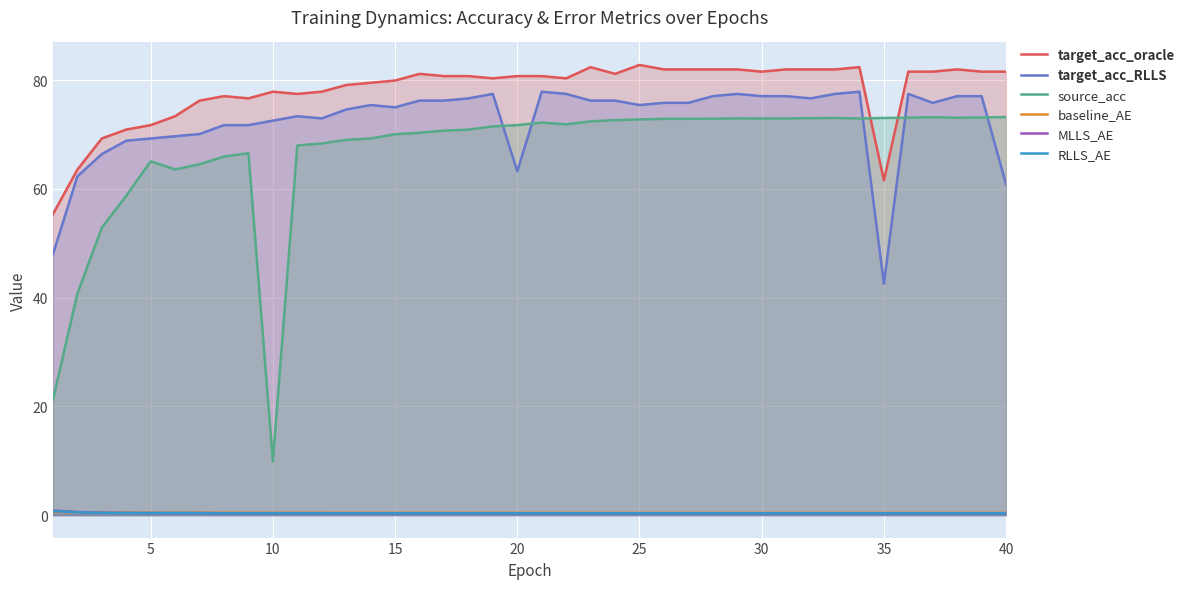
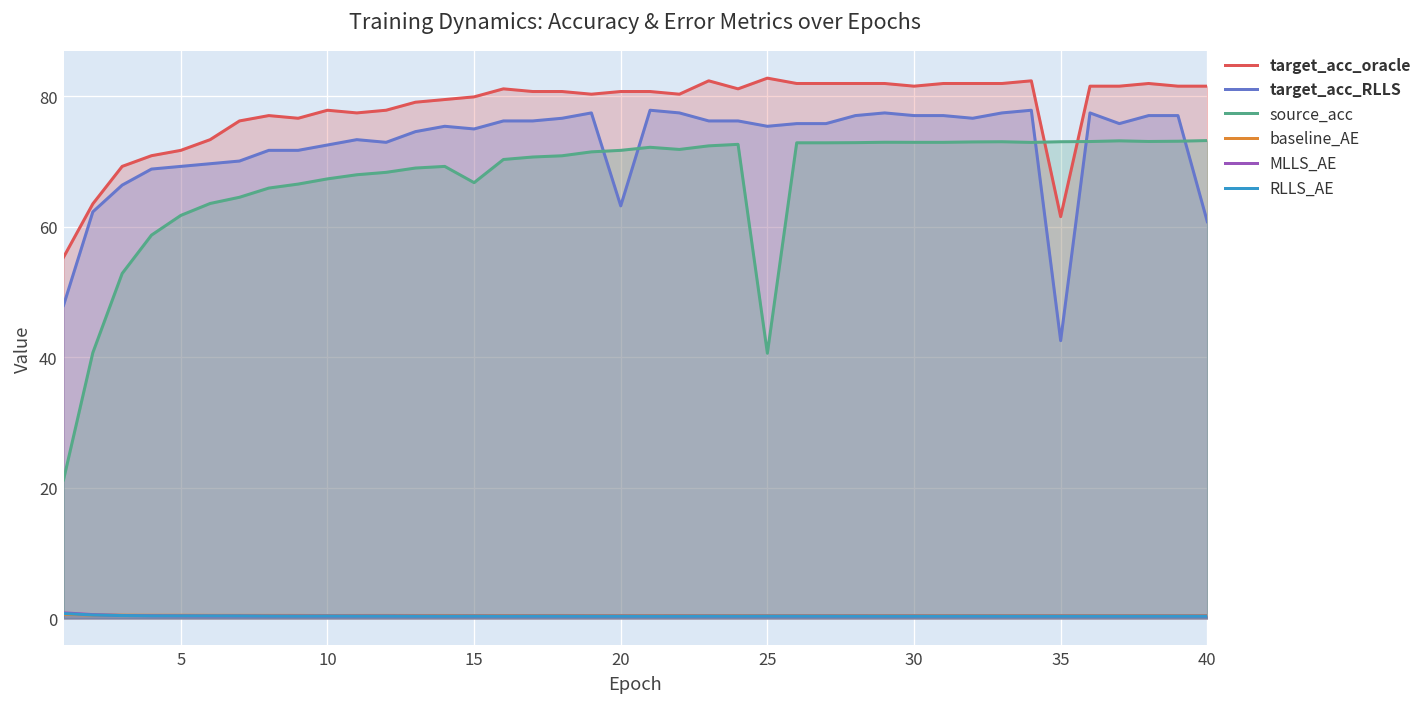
source_acc, 5: 65 -> 62
source_acc, 10: 10 -> 67
source_acc, 15: 70 -> 67
source_acc, 25: 73 -> 41
